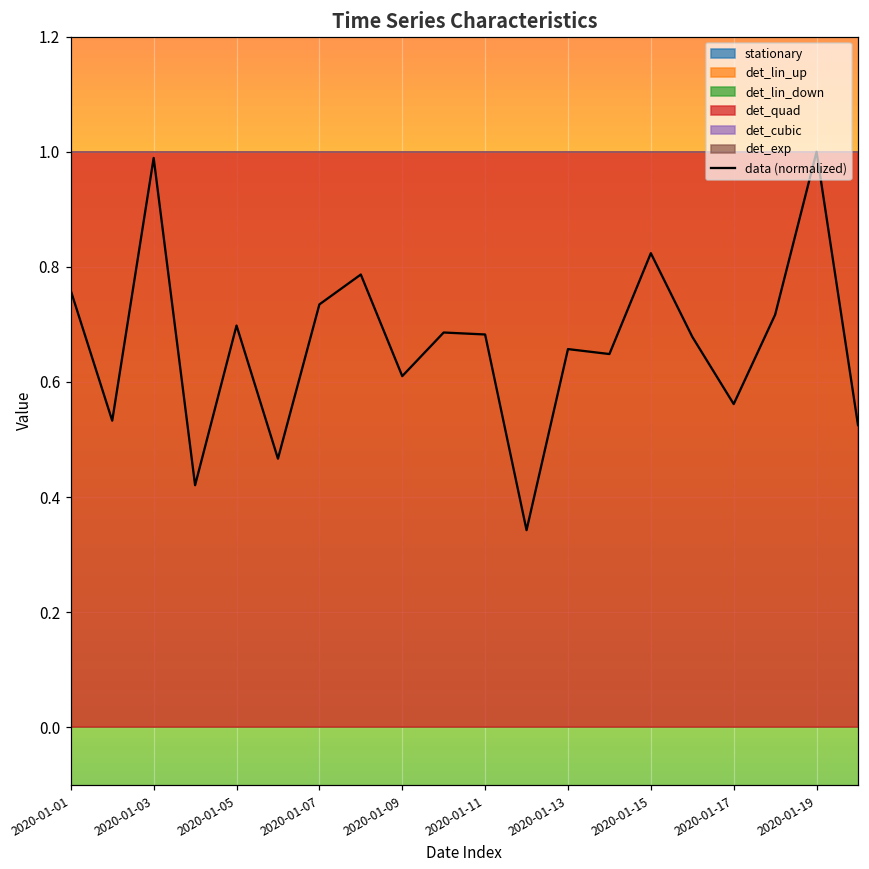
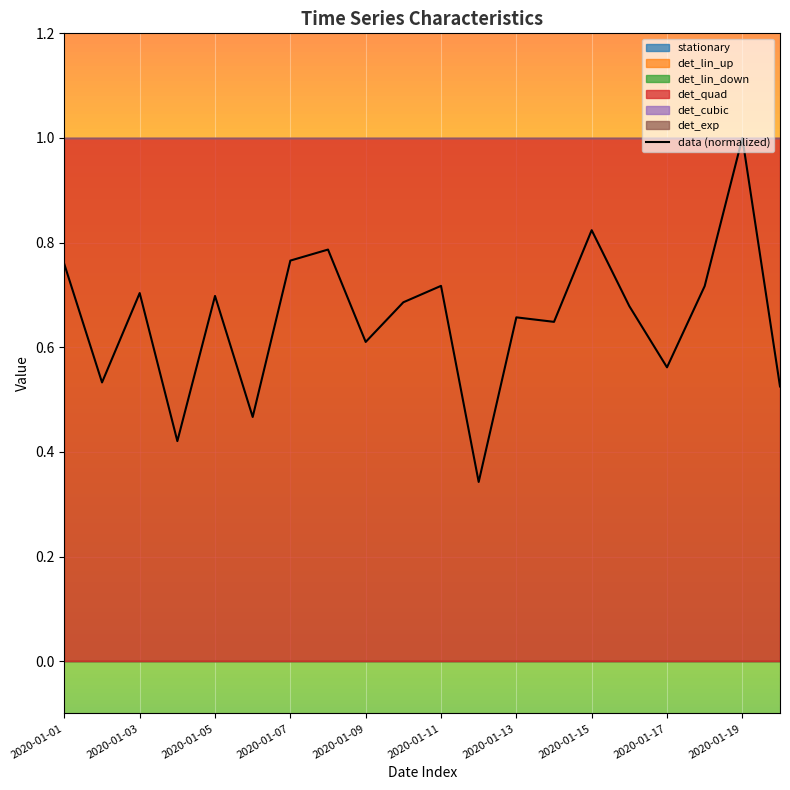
data (normalized), 2020-01-03: 0.99 -> 0.70
data (normalized), 2020-01-07: 0.73 -> 0.77
data (normalized), 2020-01-11: 0.68 -> 0.72
